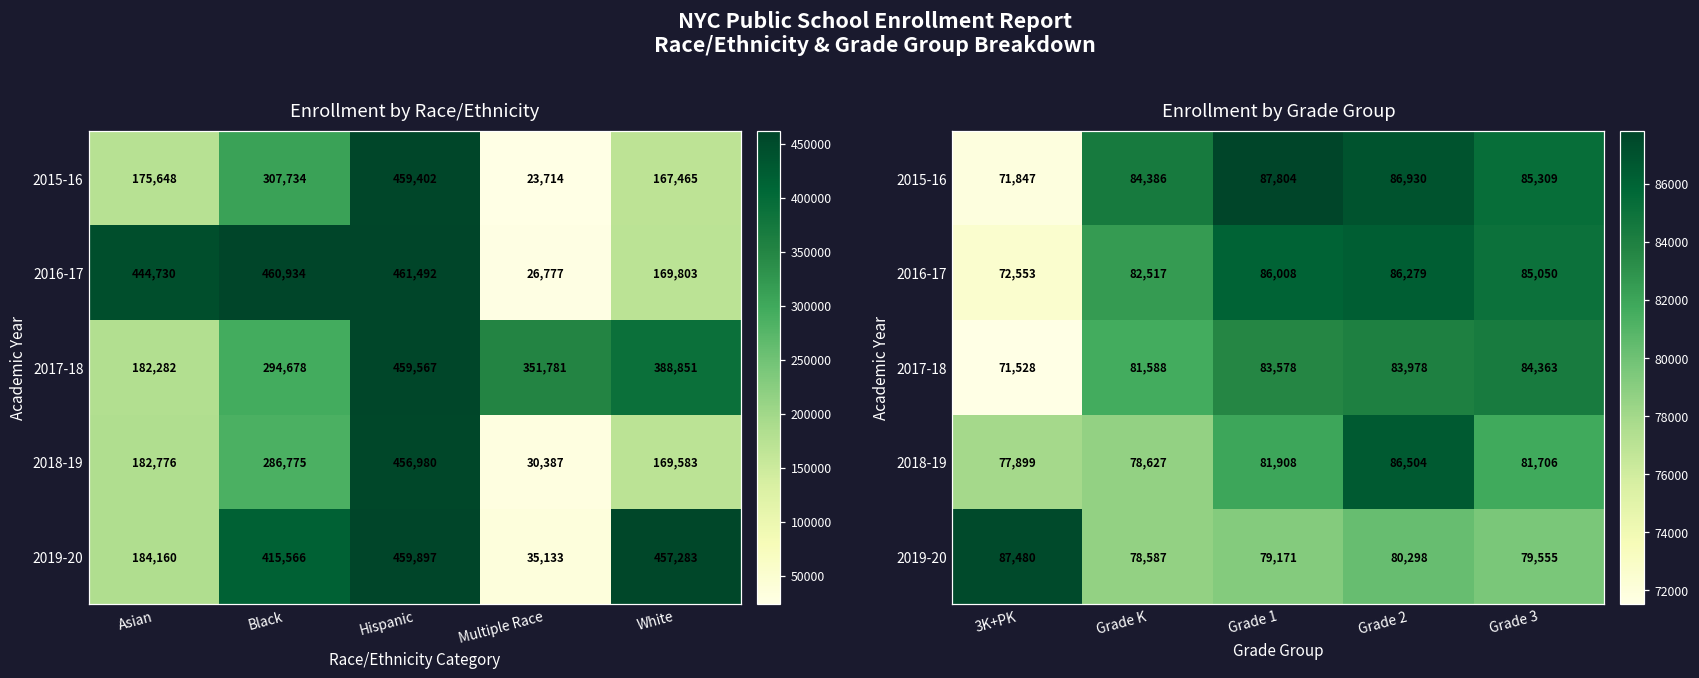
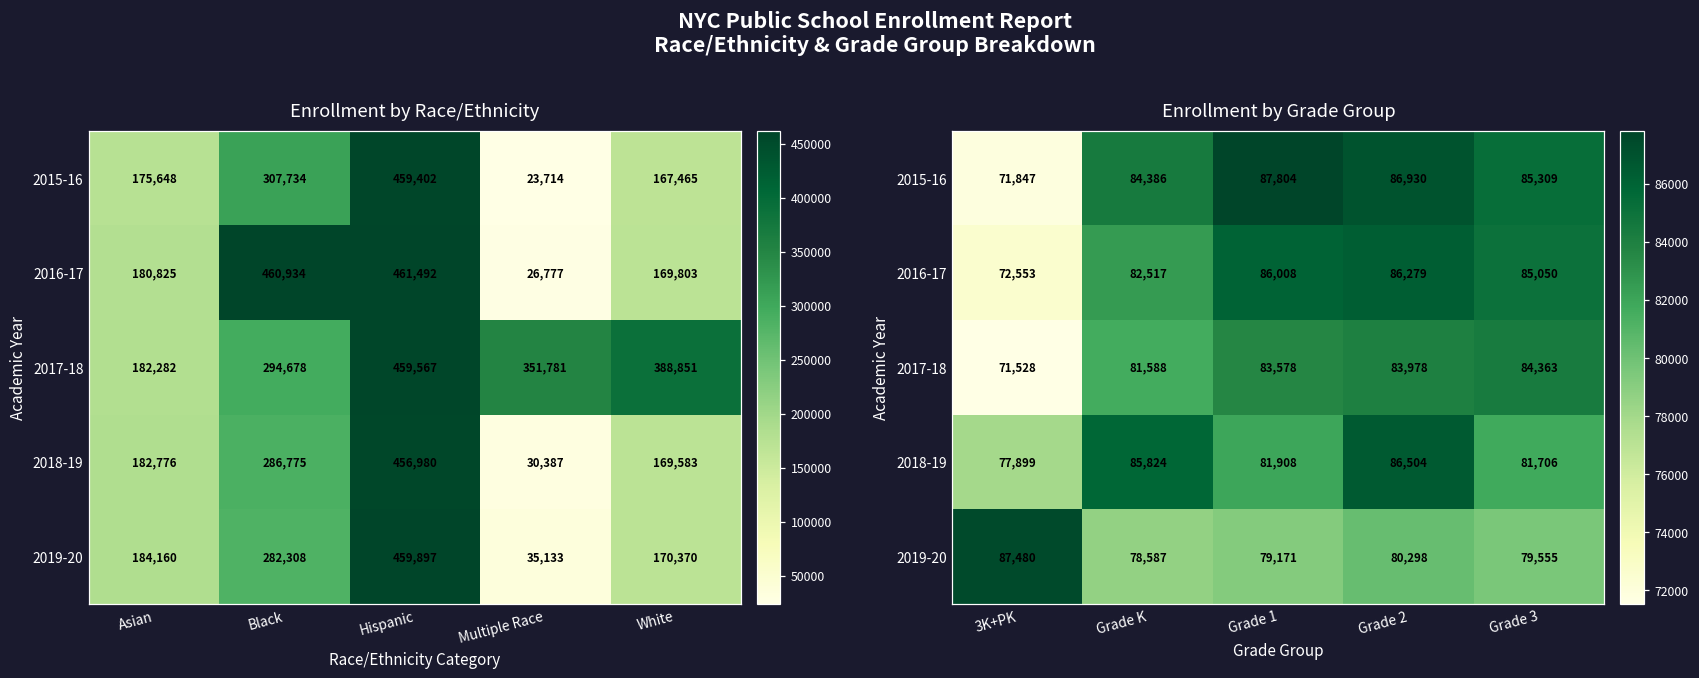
Enrollment by Race/Ethnicity, 2016-17, Asian: 444,730 -> 180,825
Enrollment by Race/Ethnicity, 2019-20, Black: 415,566 -> 282,308
Enrollment by Race/Ethnicity, 2019-20, White: 457,283 -> 170,370
Enrollment by Grade Group, 2018-19, Grade K: 78,627 -> 85,824
